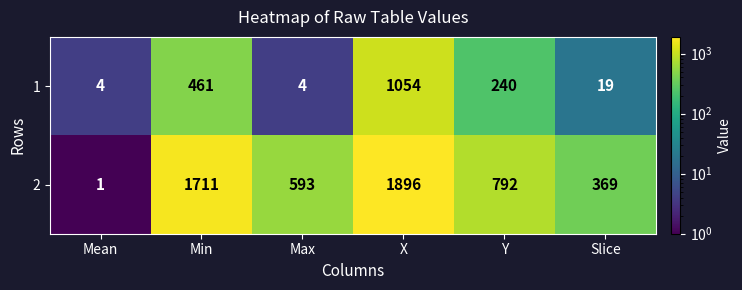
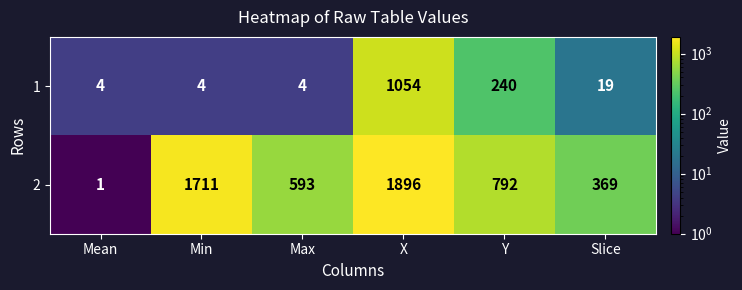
1, Min: 461 -> 4
